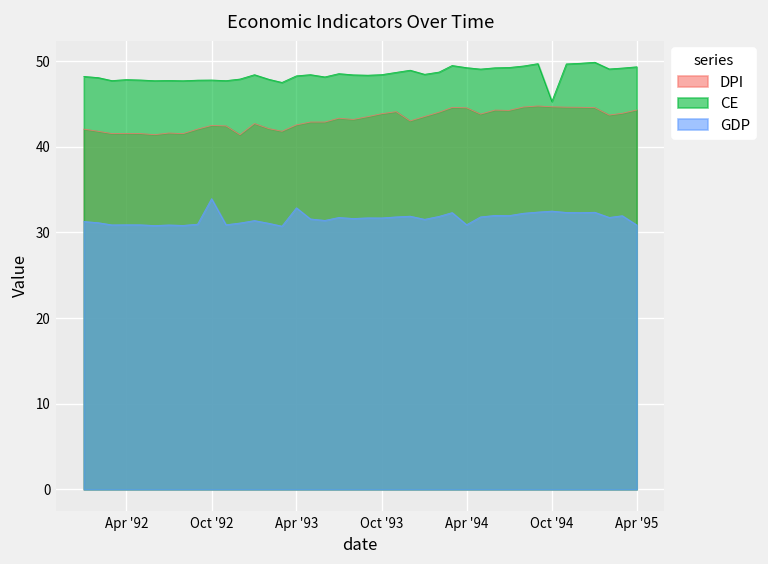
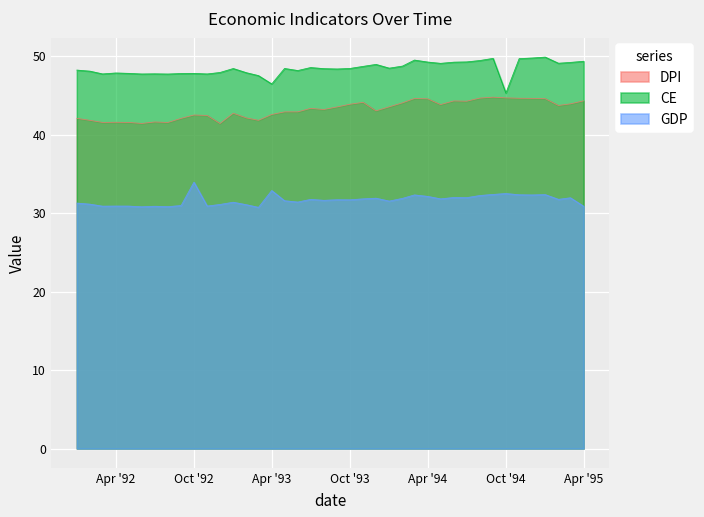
CE, Apr '93: 48 -> 46
GDP, Apr '94: 31 -> 32
